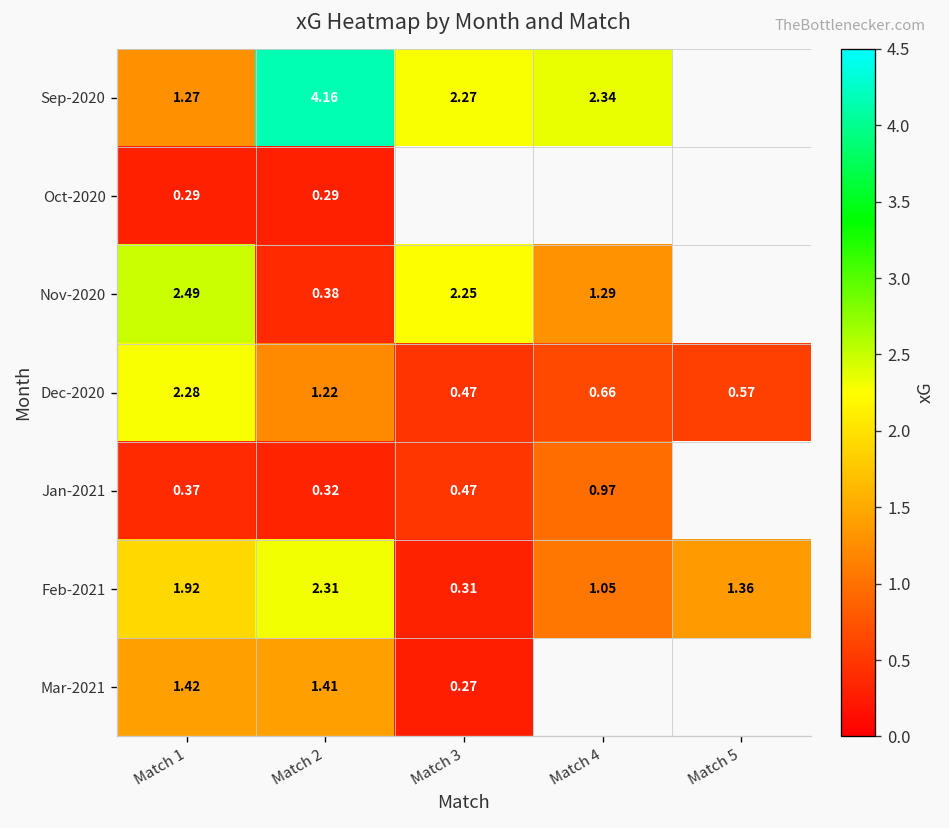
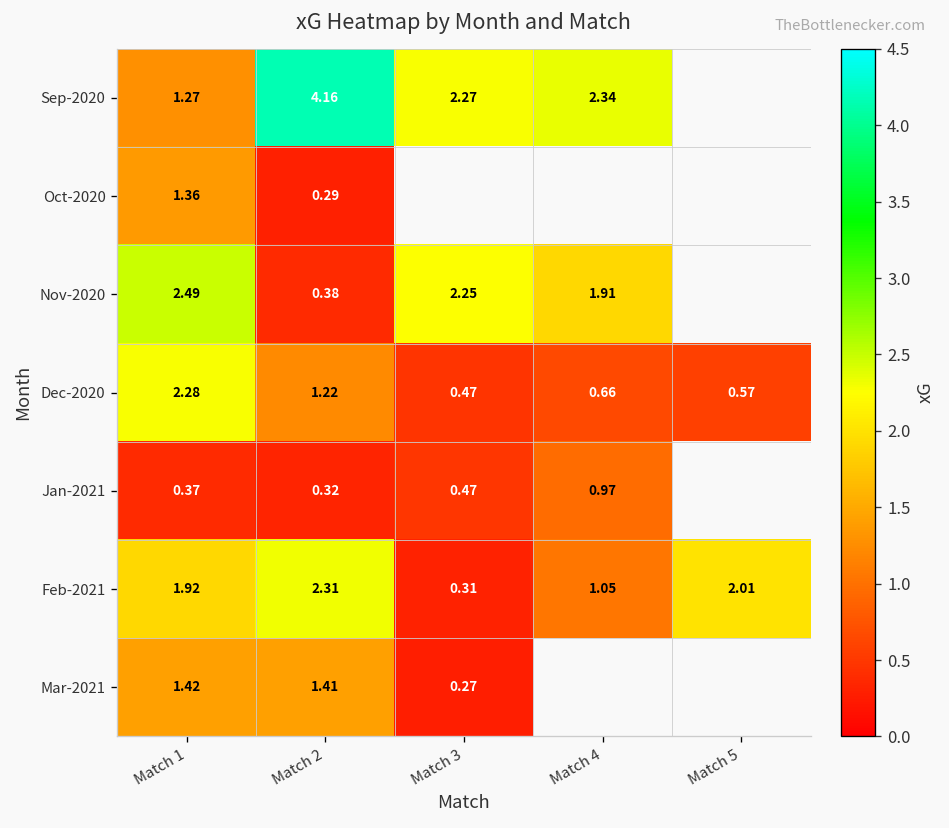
Oct-2020, Match 1: 0.29 -> 1.36
Nov-2020, Match 4: 1.29 -> 1.91
Feb-2021, Match 5: 1.36 -> 2.01
